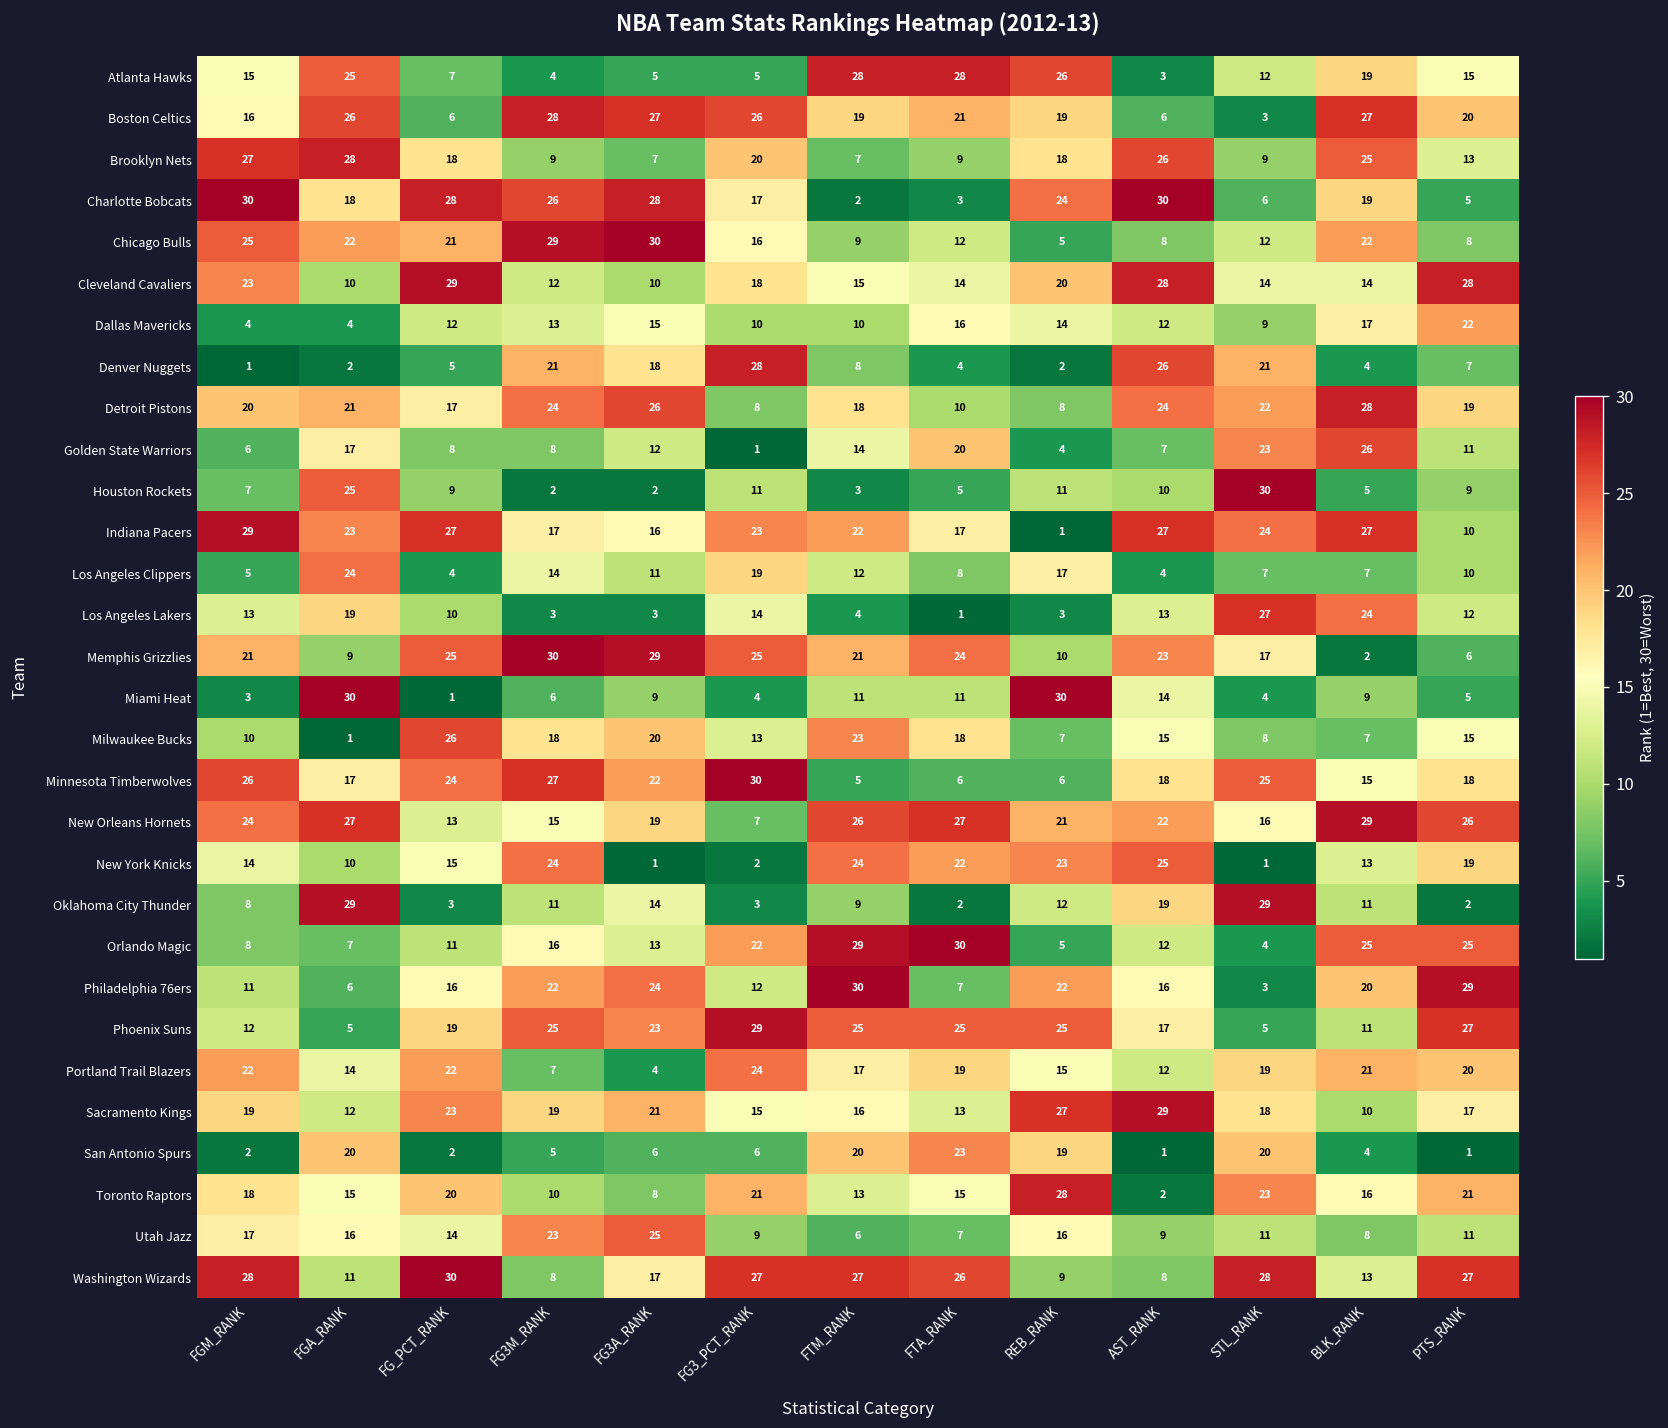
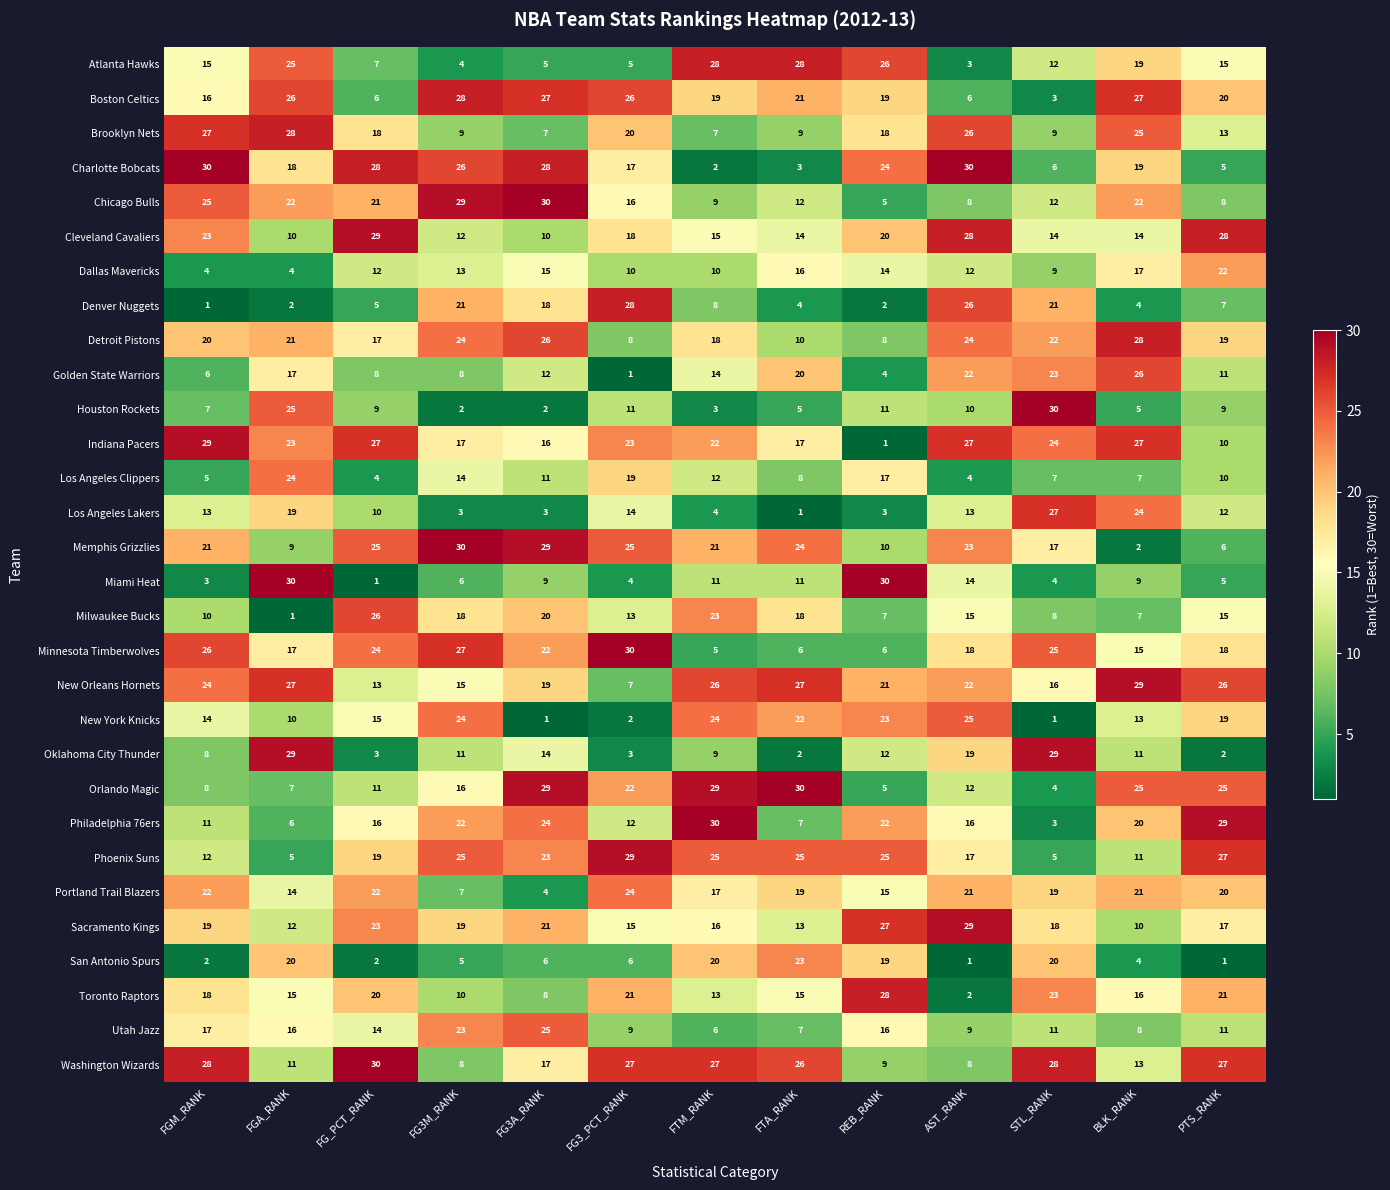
Golden State Warriors, AST_RANK: 7 -> 22
Orlando Magic, FG3A_RANK: 13 -> 29
Portland Trail Blazers, AST_RANK: 12 -> 21
